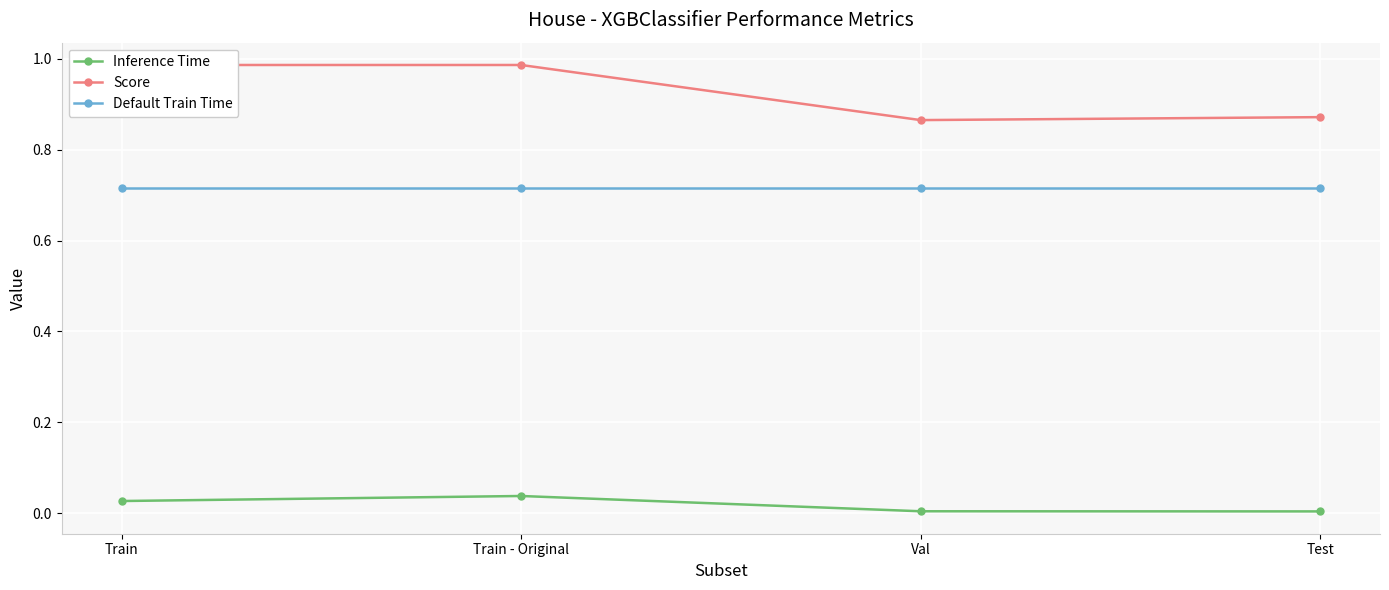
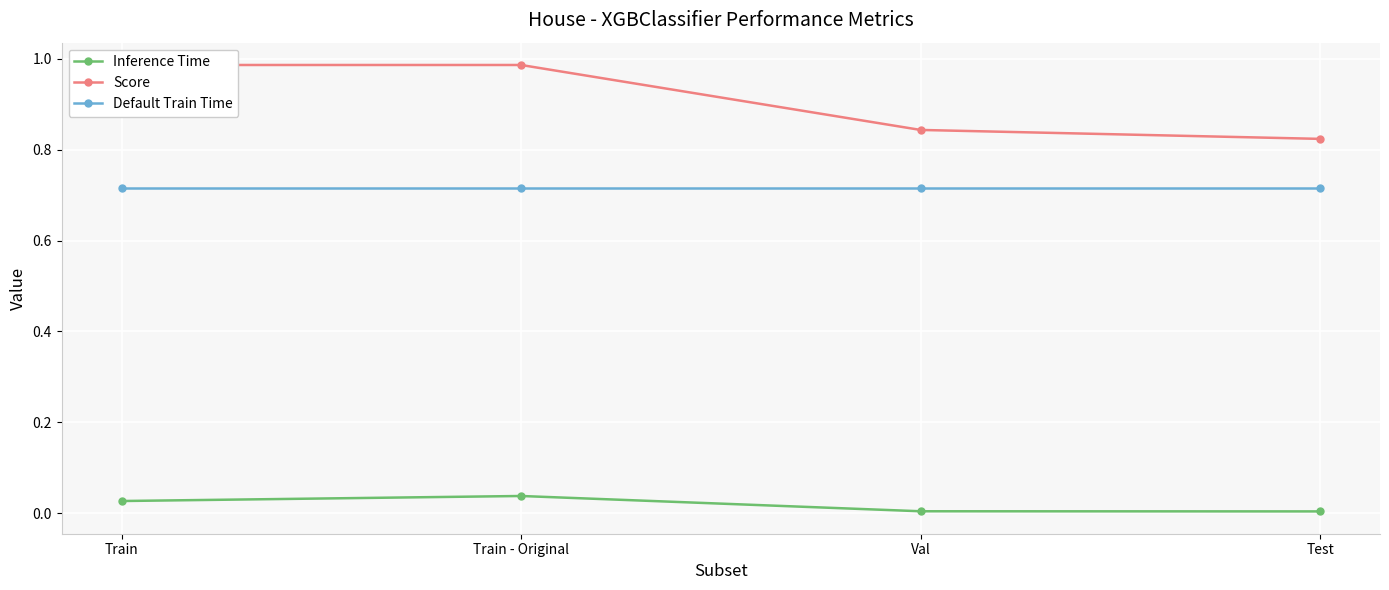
Score, Val: 0.86 -> 0.84
Score, Test: 0.87 -> 0.82
